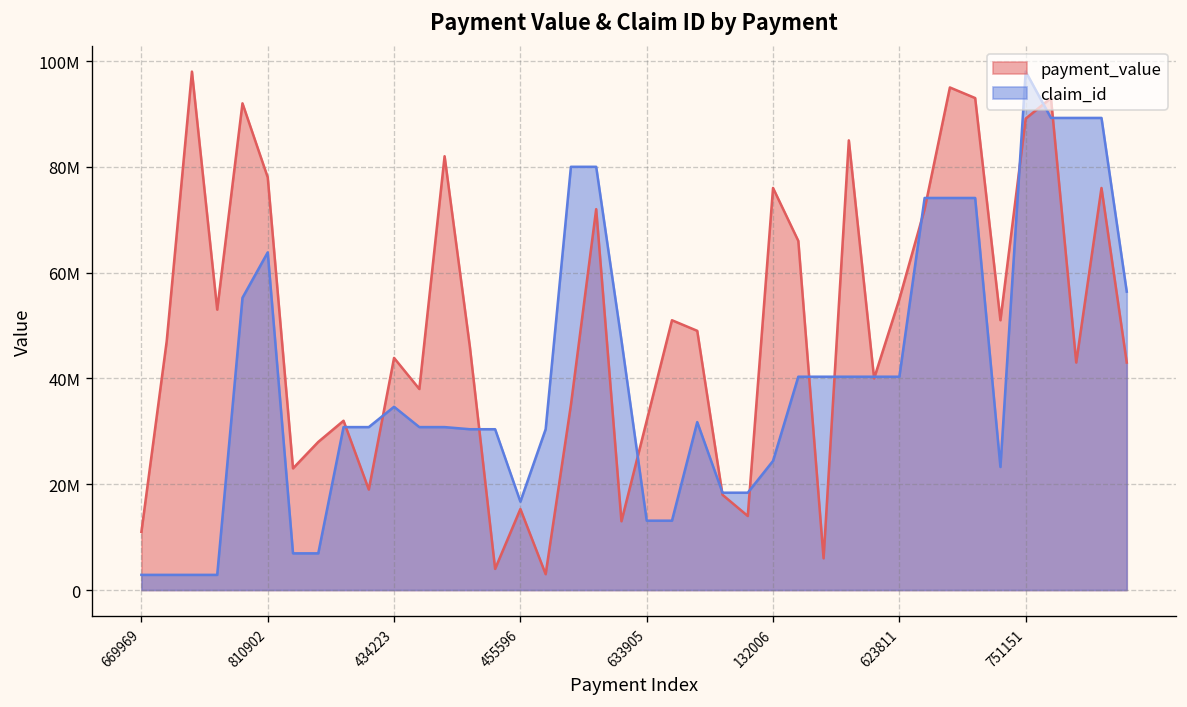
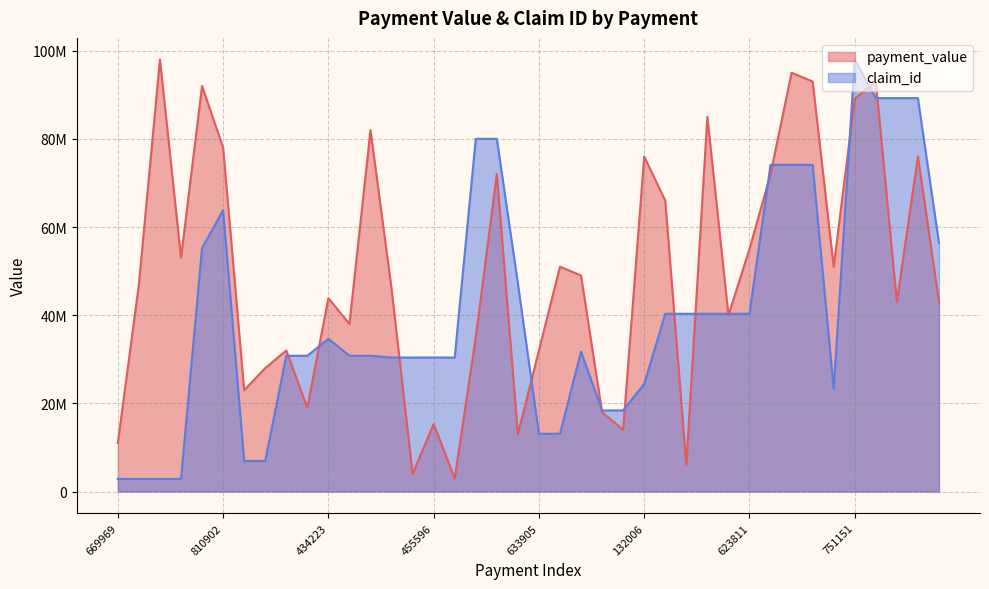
claim_id, 455596: 17000000 -> 30000000
